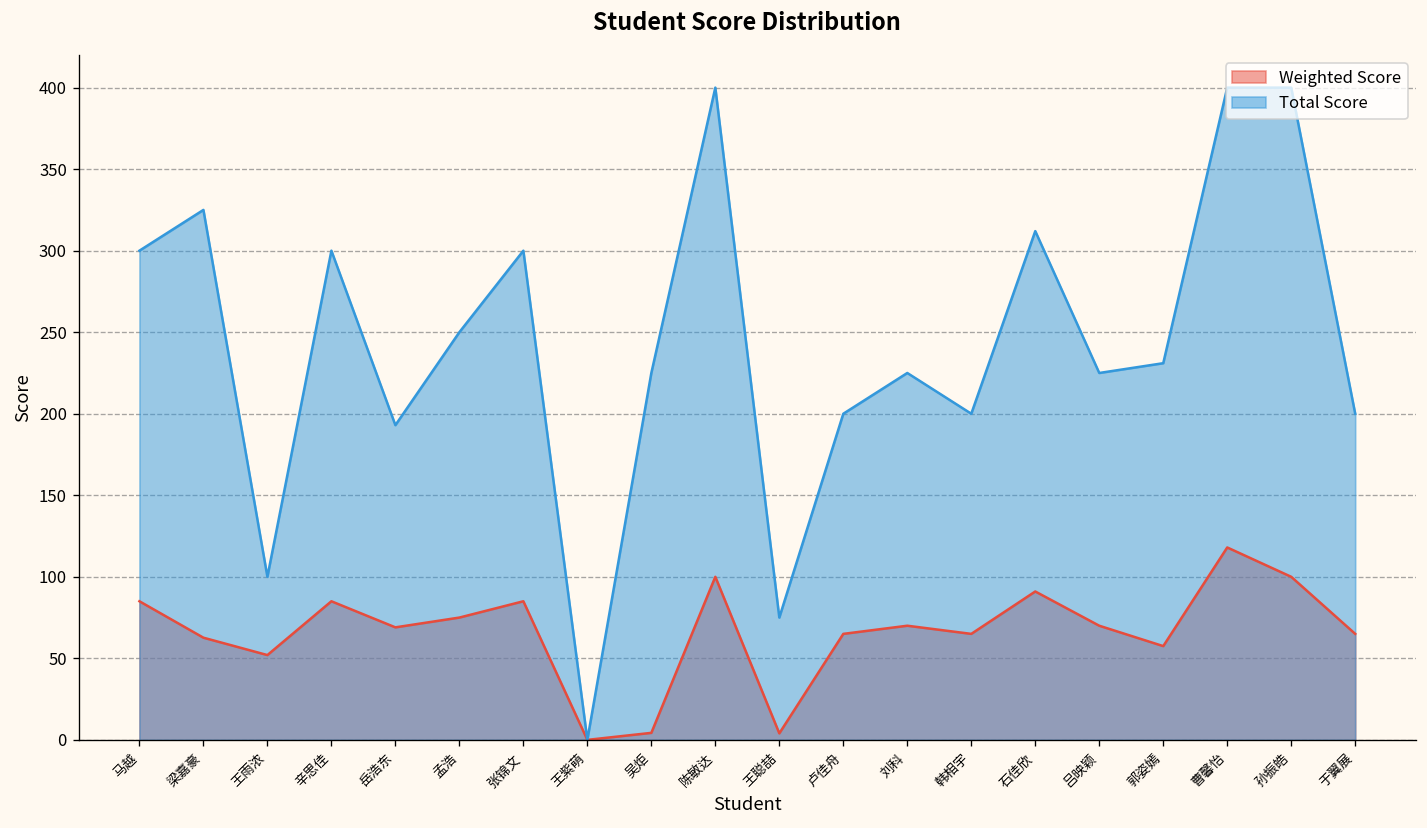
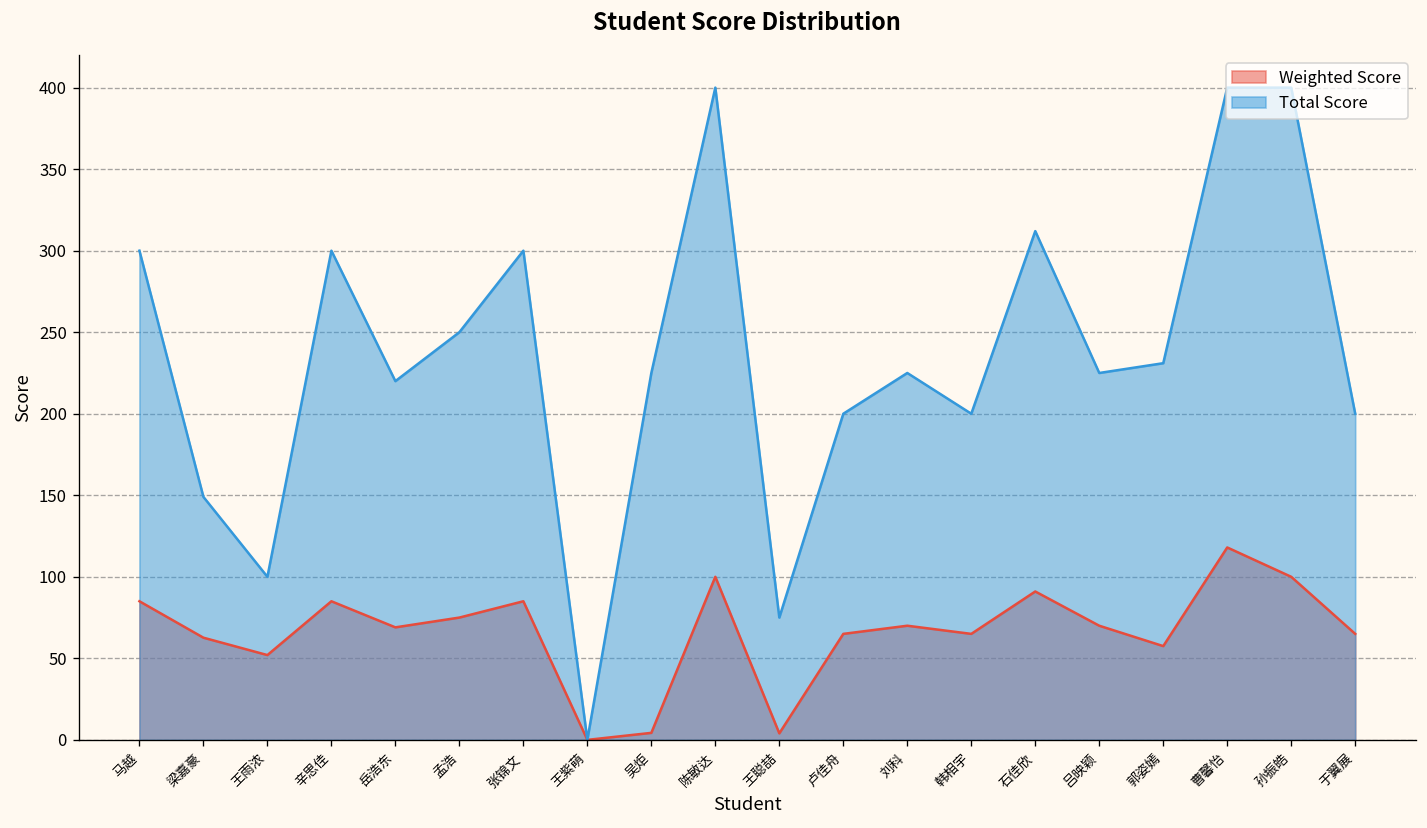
Total Score, 梁嘉豪: 325 -> 149
Total Score, 岳浩东: 193 -> 220
